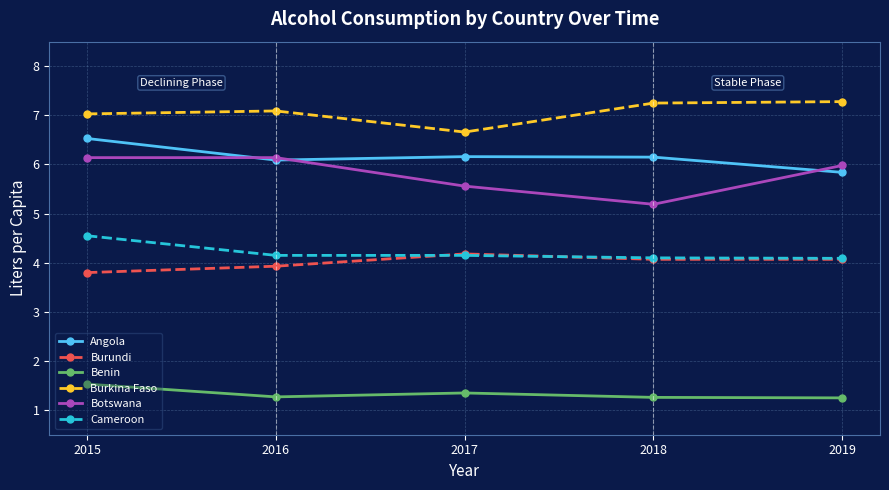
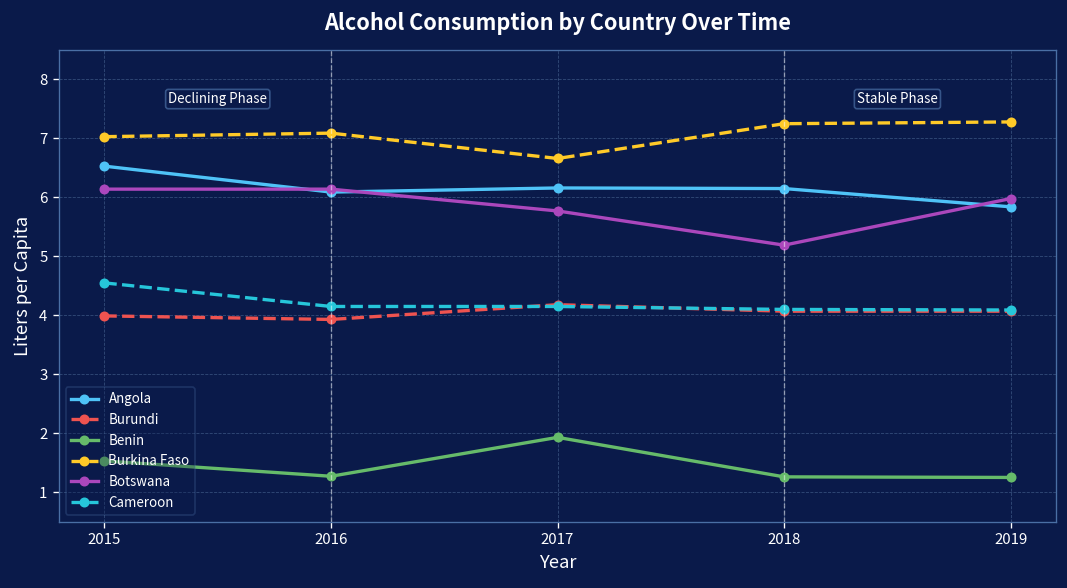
Burundi, 2015: 3.8 -> 4.0
Benin, 2017: 1.4 -> 1.9
Botswana, 2017: 5.6 -> 5.8
